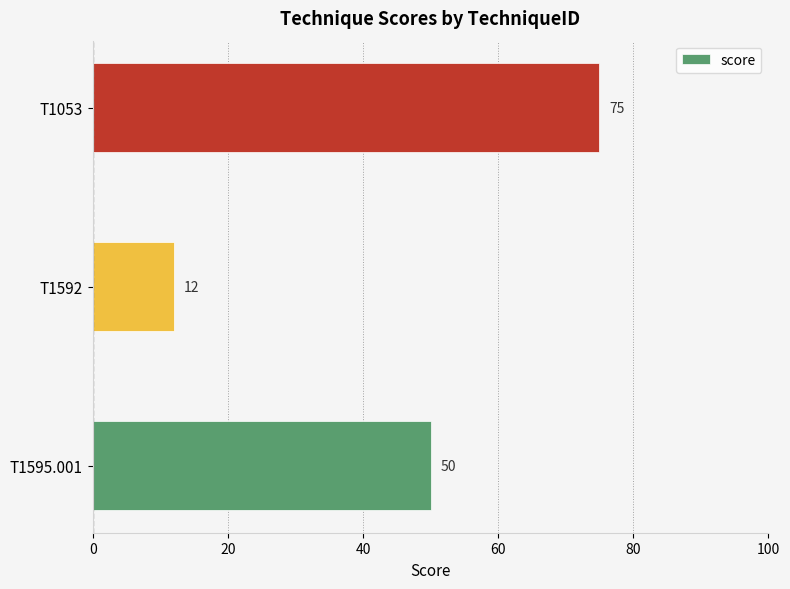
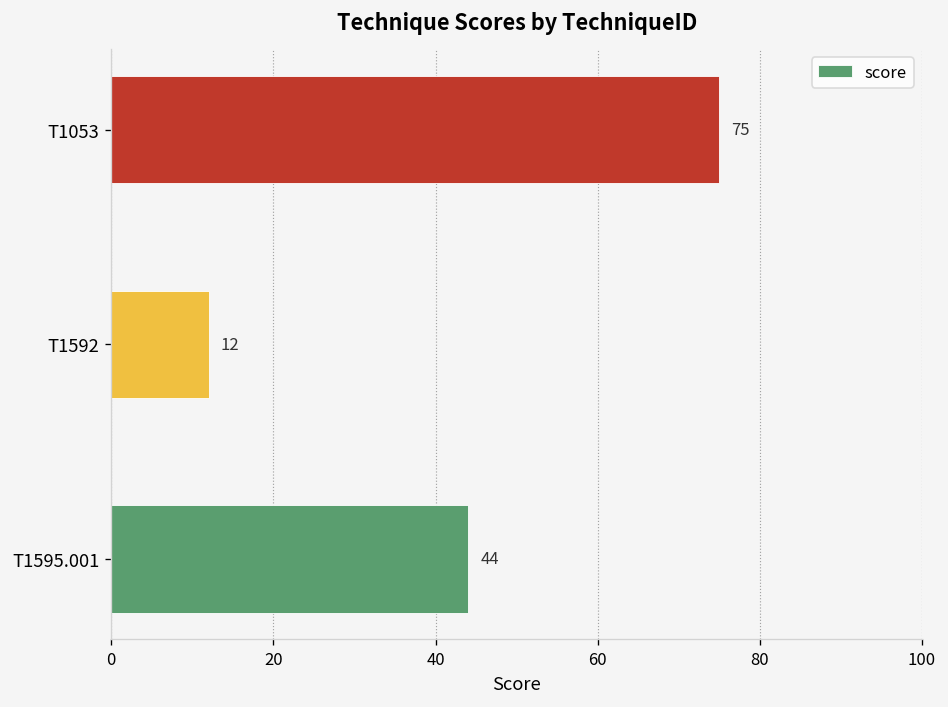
T1595.001: 50 -> 44
